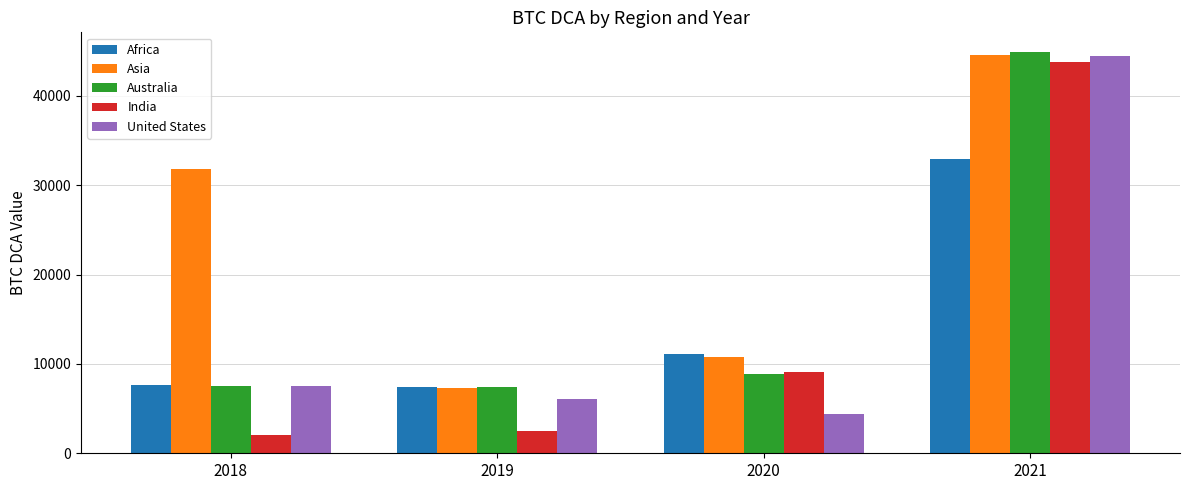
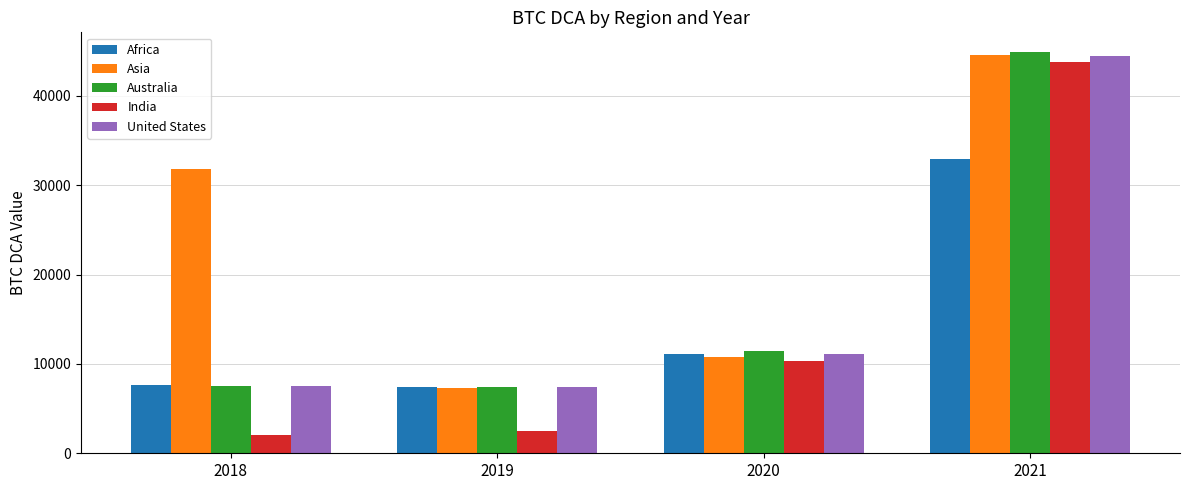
United States, 2019: 6000 -> 7000
Australia, 2020: 9000 -> 11000
India, 2020: 9000 -> 10000
United States, 2020: 4000 -> 11000
